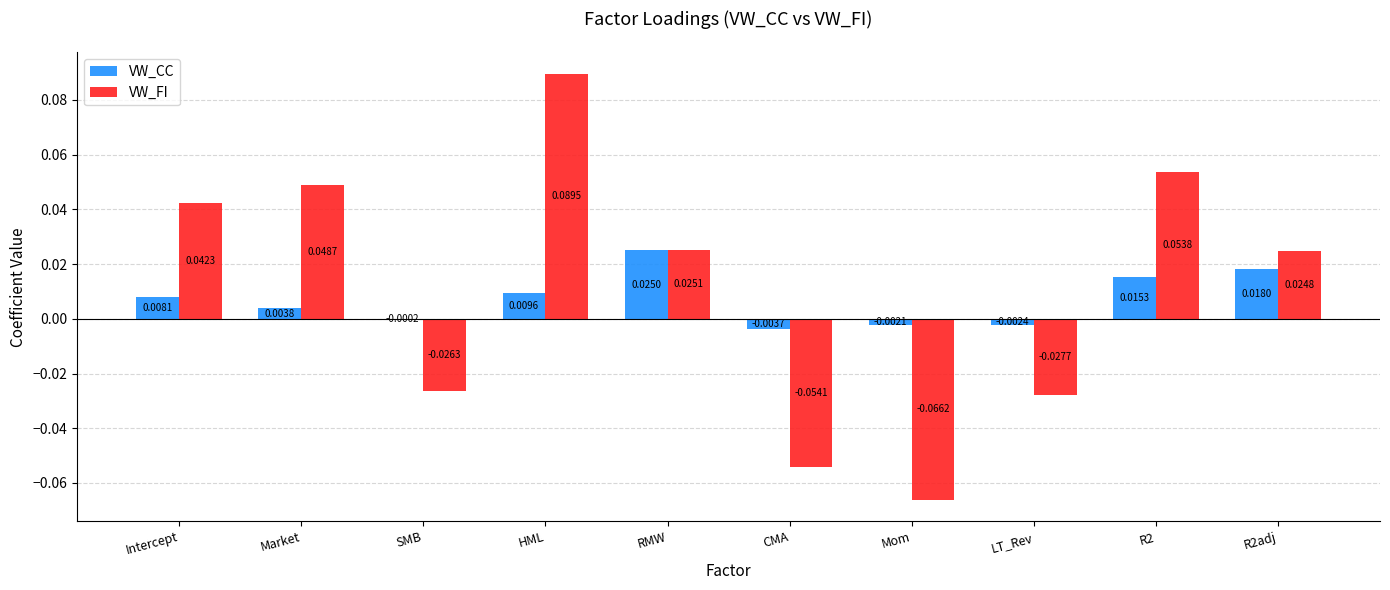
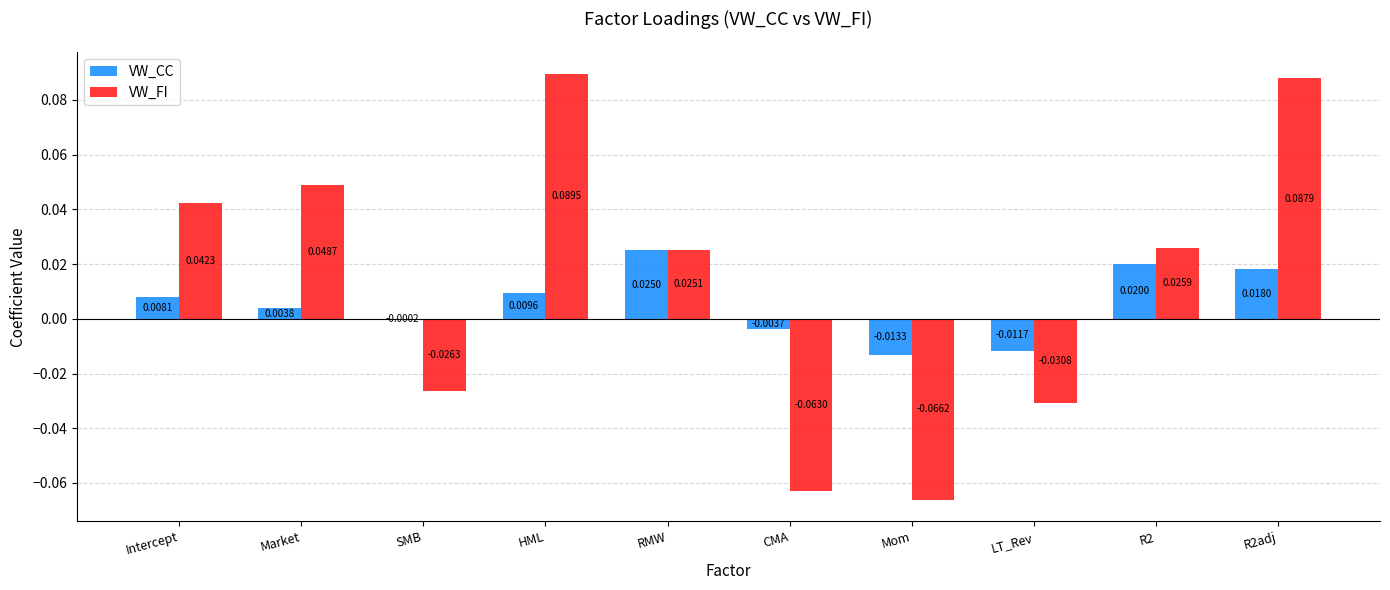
VW_FI, CMA: -0.0541 -> -0.0630
VW_CC, Mom: -0.0021 -> -0.0133
VW_CC, LT_Rev: -0.0024 -> -0.0117
VW_FI, LT_Rev: -0.0277 -> -0.0308
VW_CC, R2: 0.0153 -> 0.0200
VW_FI, R2: 0.0538 -> 0.0259
VW_FI, R2adj: 0.0248 -> 0.0879
